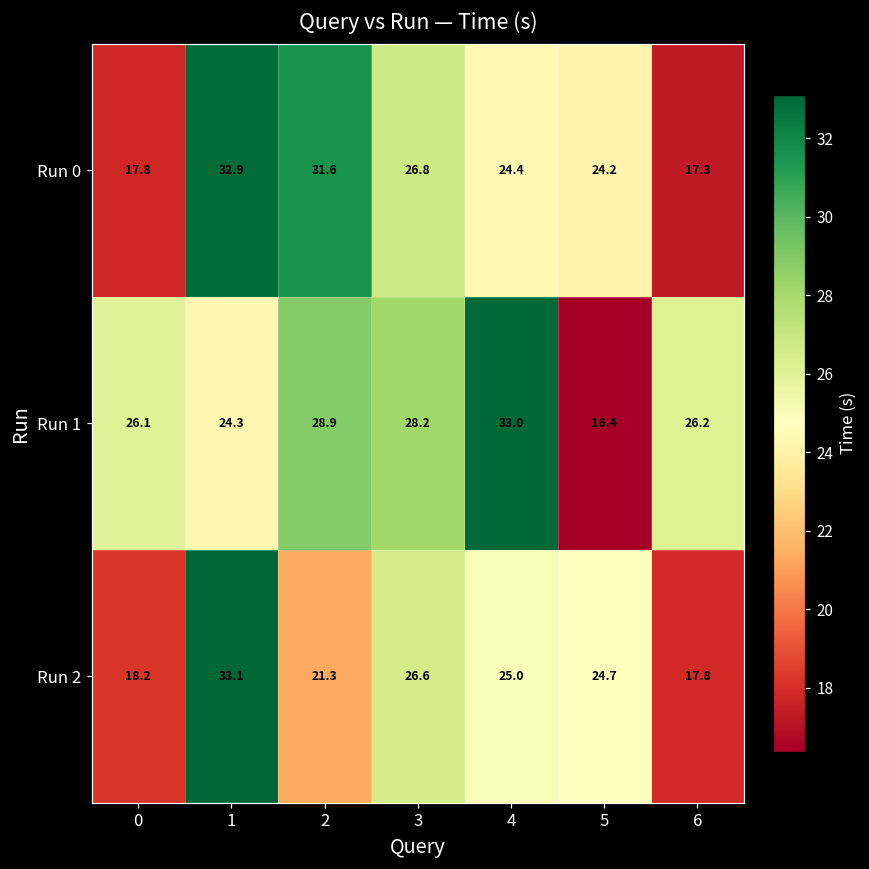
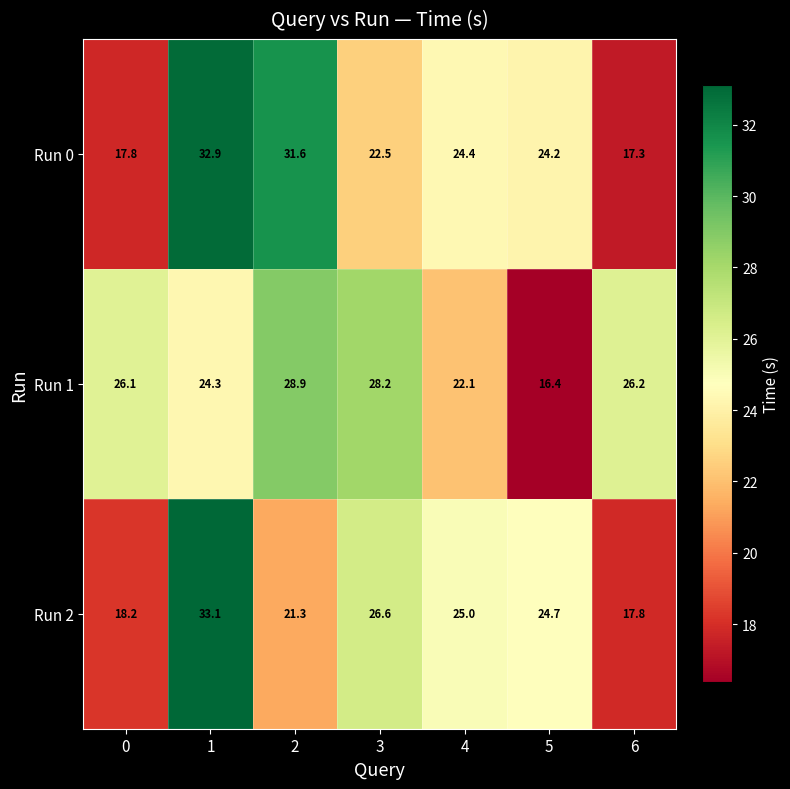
Run 0, 3: 26.8 -> 22.5
Run 1, 4: 33.0 -> 22.1
